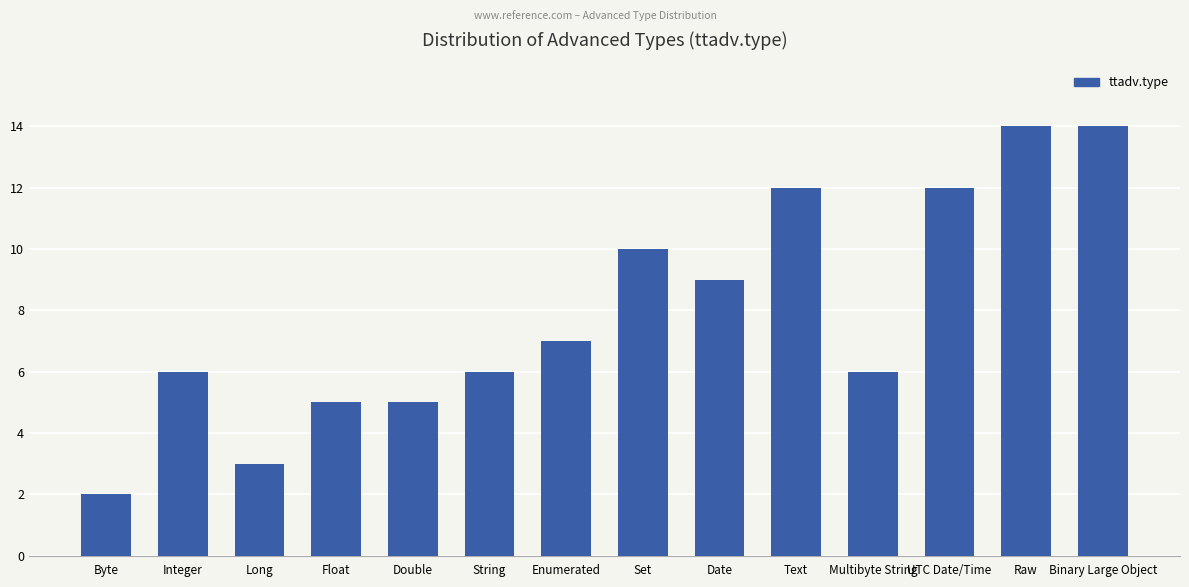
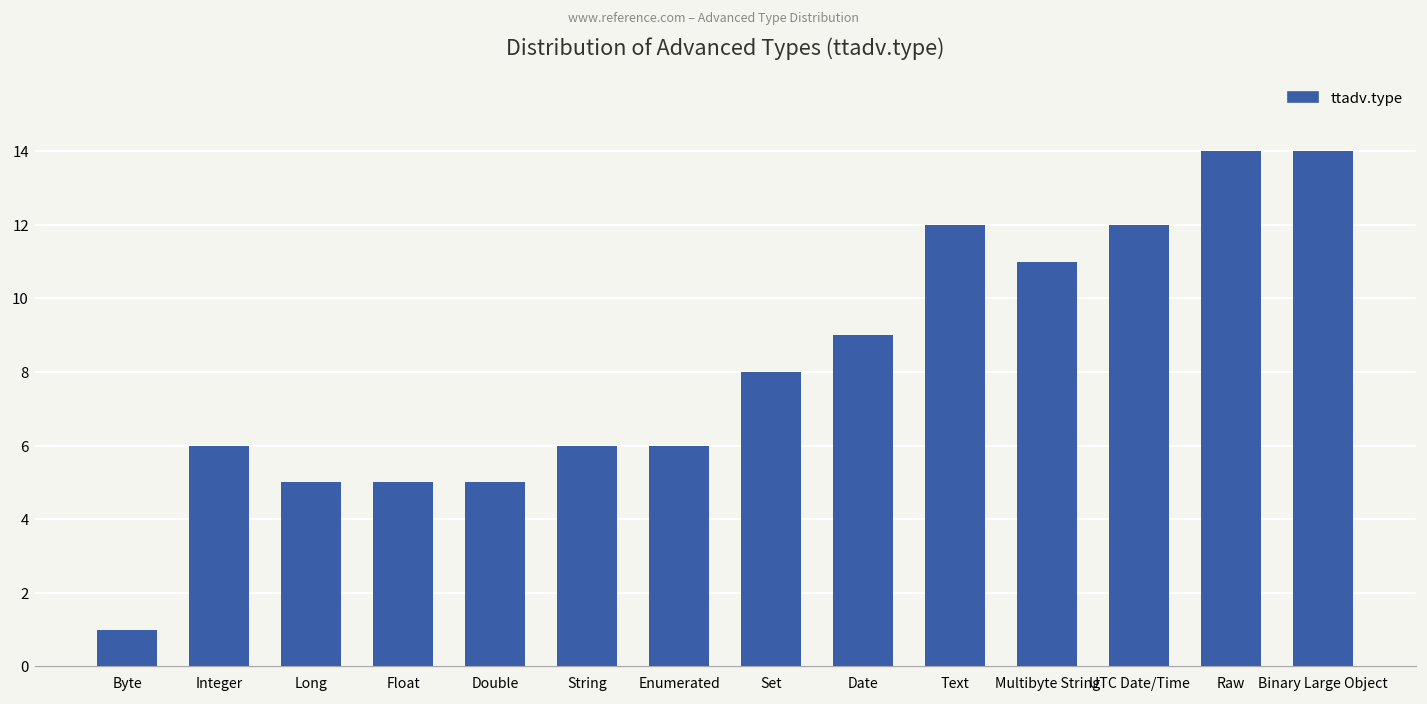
Byte: 2 -> 1
Long: 3 -> 5
Enumerated: 7 -> 6
Set: 10 -> 8
Multibyte String: 6 -> 11
